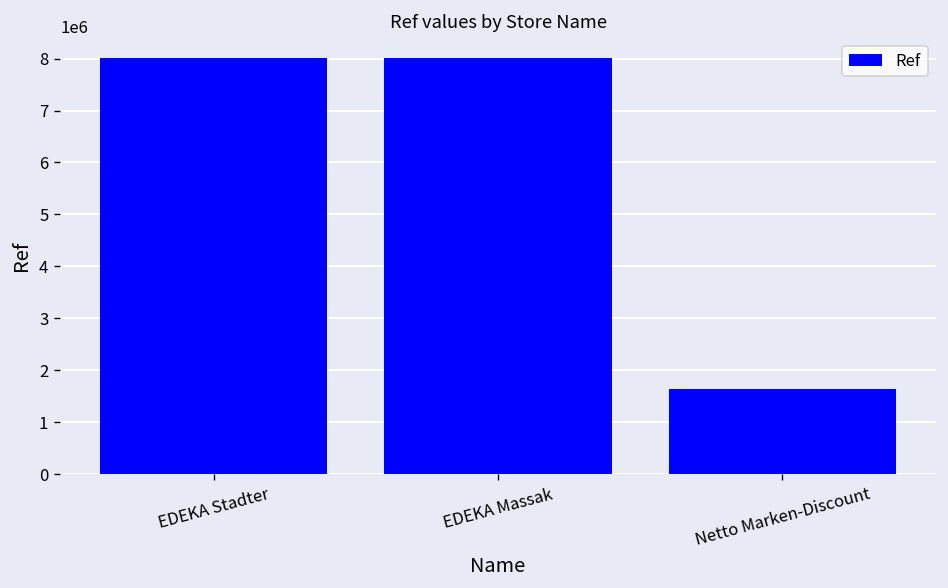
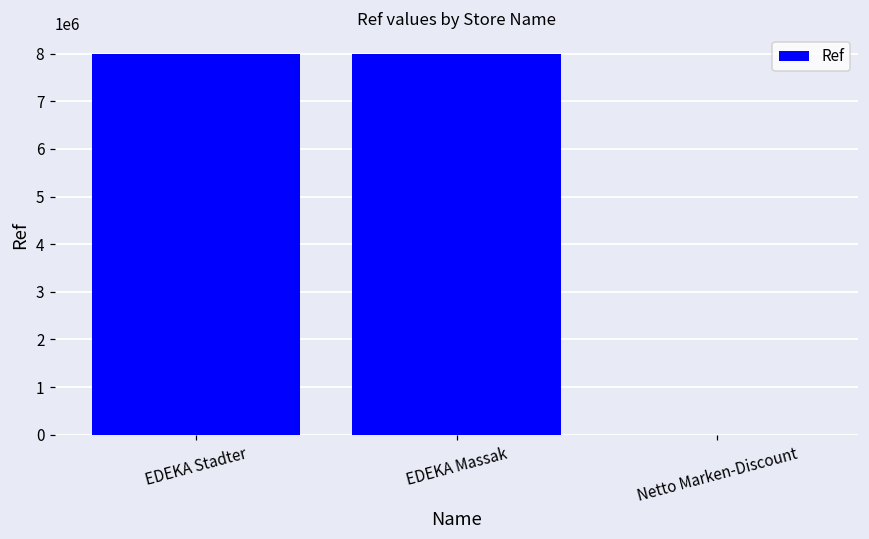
Netto Marken-Discount: 1600000 -> 0
